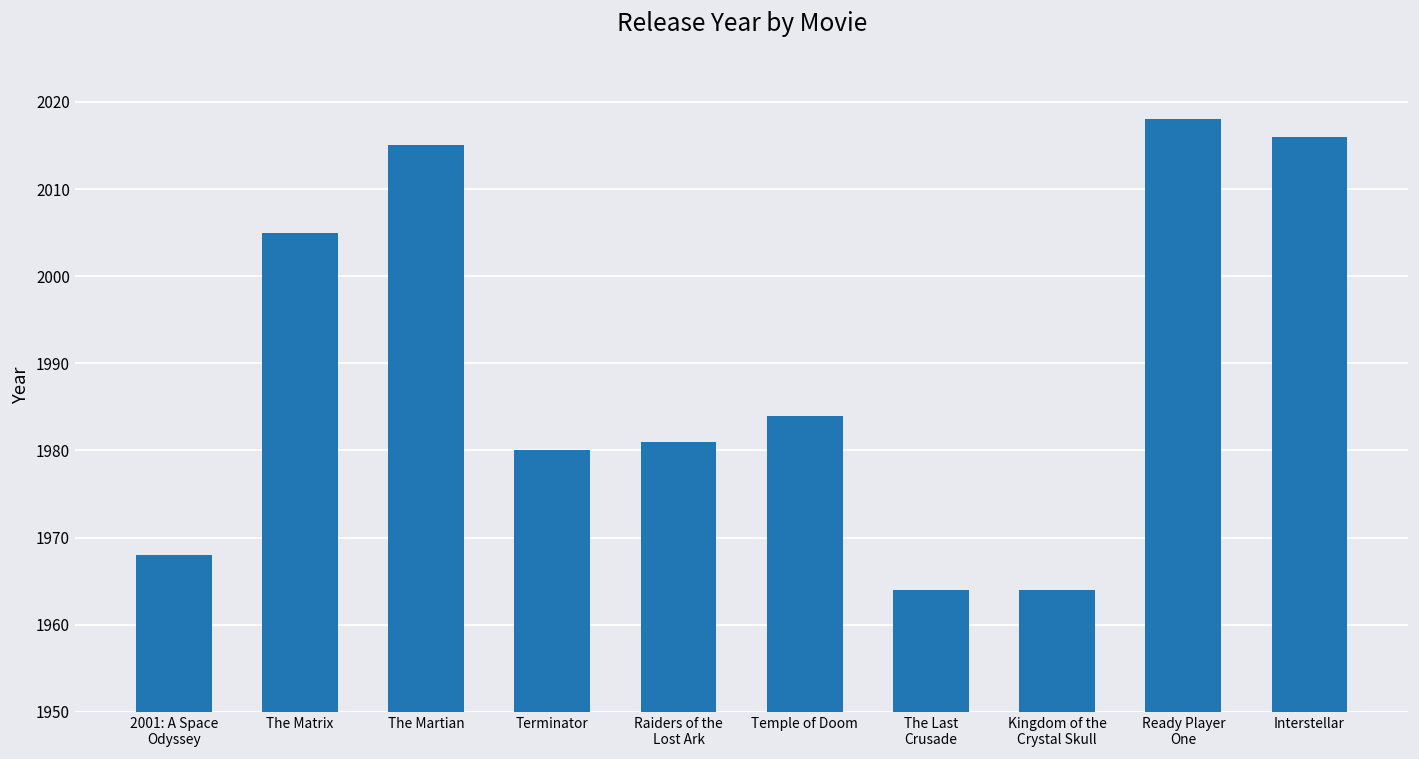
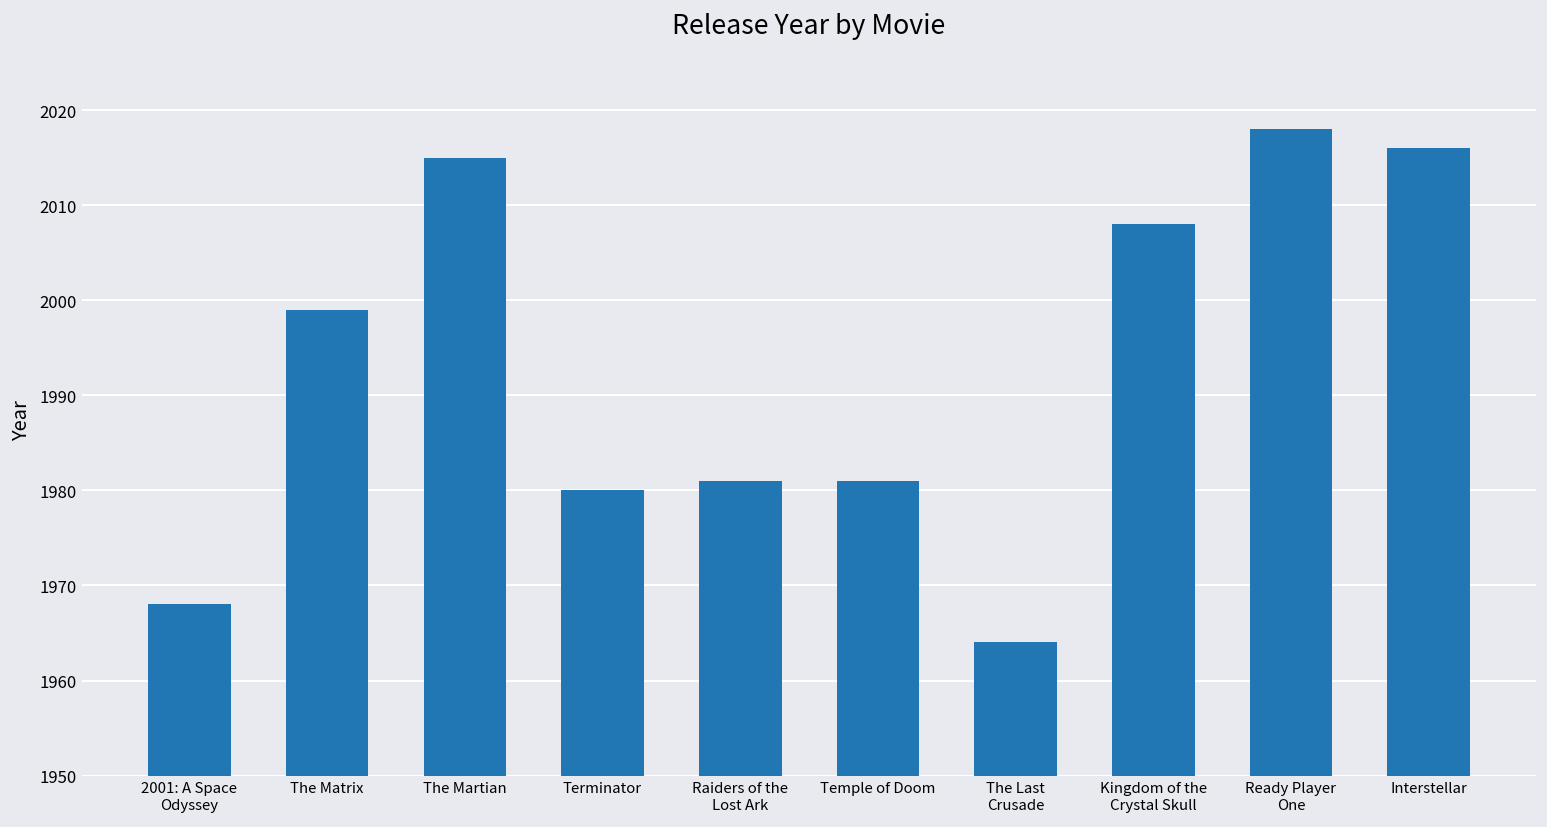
The Matrix: 2005 -> 1999
Temple of Doom: 1984 -> 1981
Kingdom of the Crystal Skull: 1964 -> 2008
